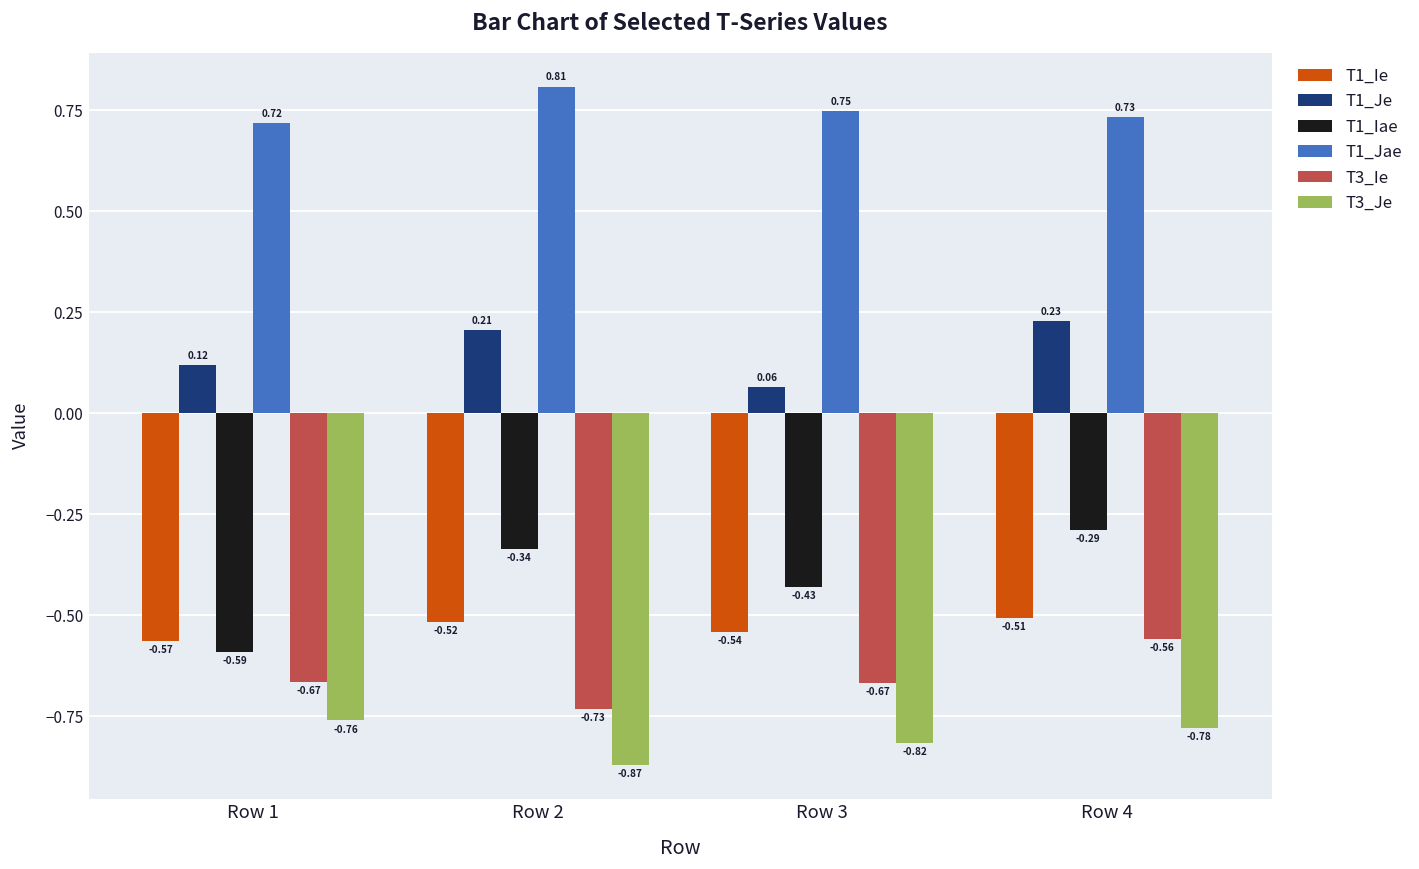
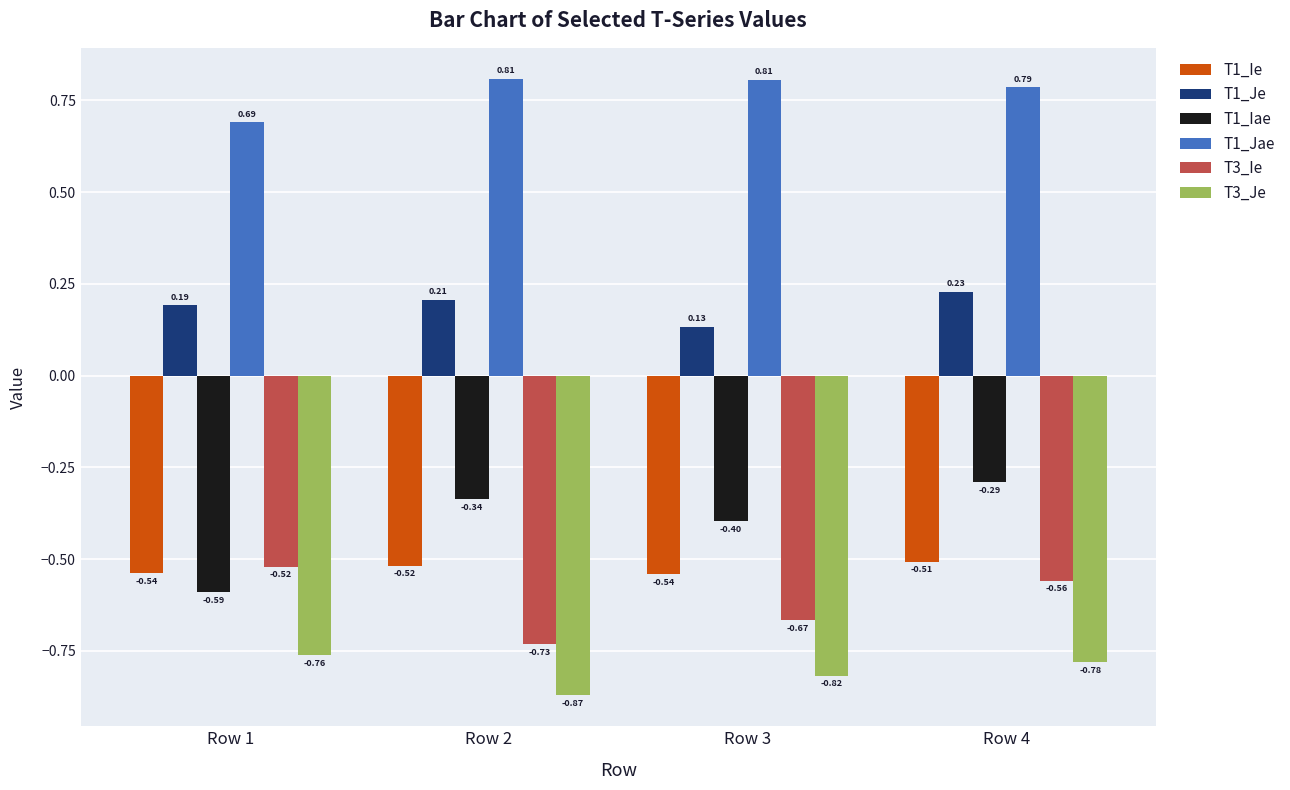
T1_Ie, Row 1: -0.57 -> -0.54
T1_Je, Row 1: 0.12 -> 0.19
T1_Jae, Row 1: 0.72 -> 0.69
T3_Ie, Row 1: -0.67 -> -0.52
T1_Je, Row 3: 0.06 -> 0.13
T1_Iae, Row 3: -0.43 -> -0.40
T1_Jae, Row 3: 0.75 -> 0.81
T1_Jae, Row 4: 0.73 -> 0.79
